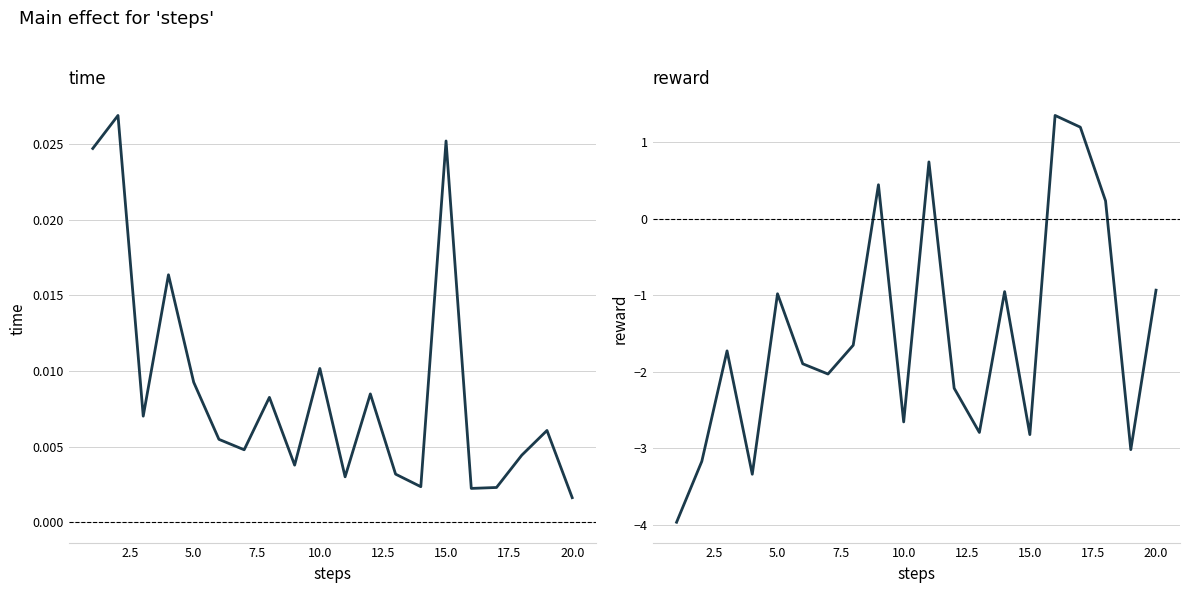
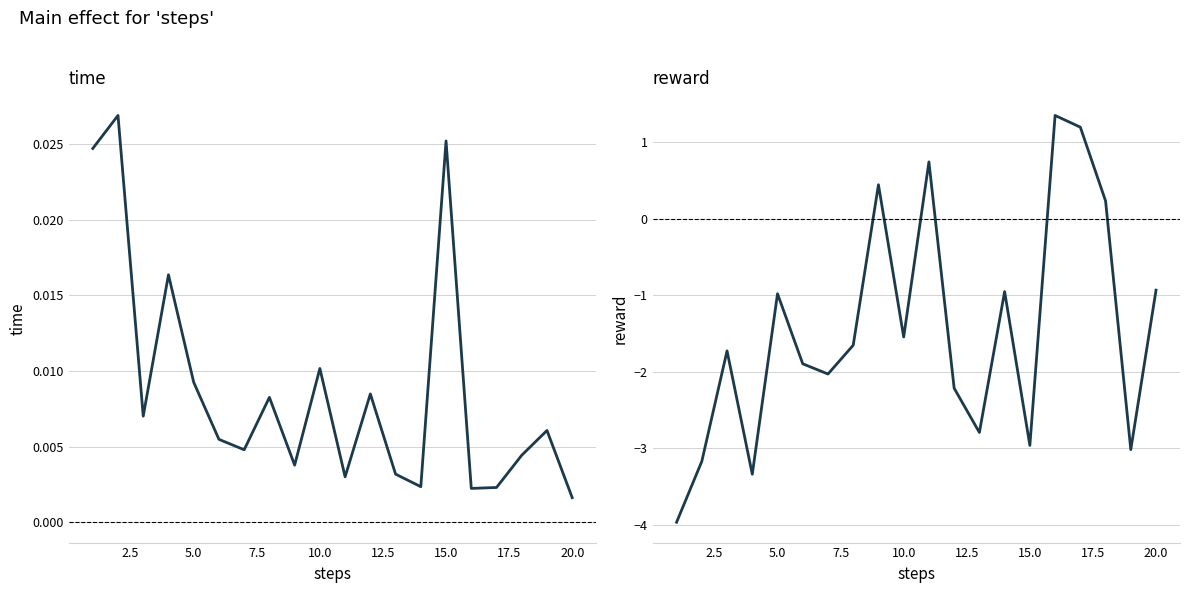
reward, 10.0: -2.7 -> -1.5
reward, 15.0: -2.8 -> -3.0
